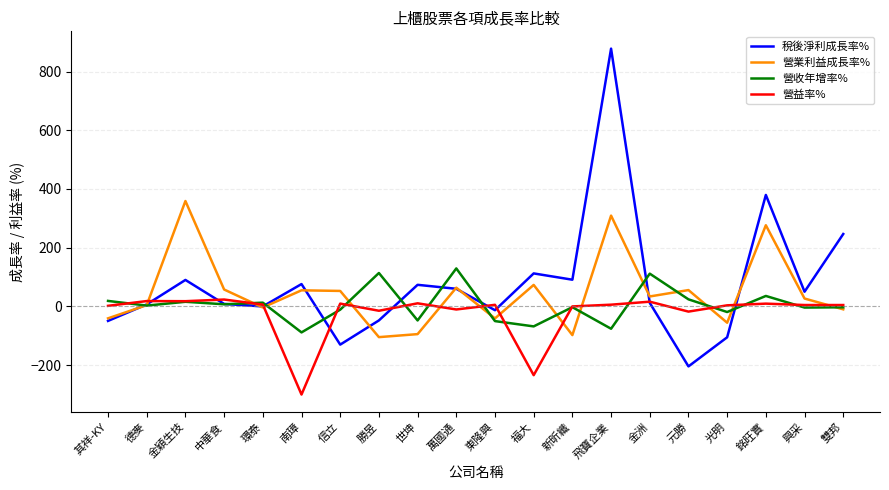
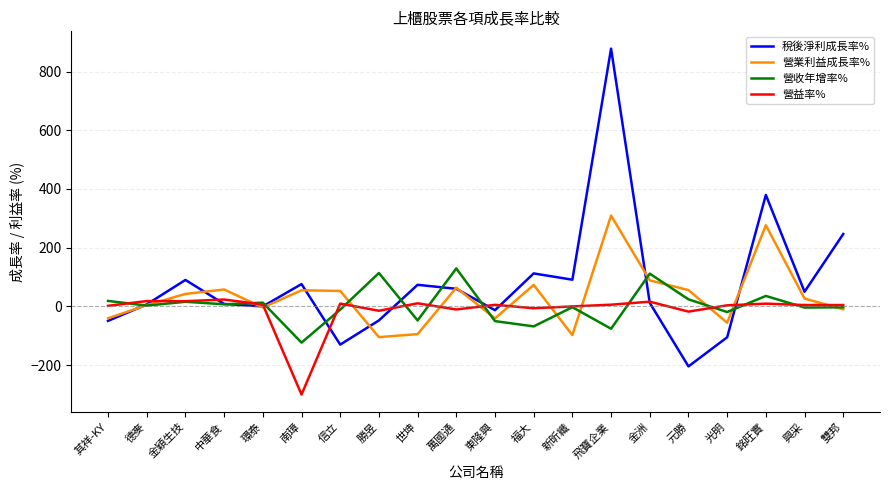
營業利益成長率%, 金穎生技: 360 -> 40
營收年增率%, 南璋: -90 -> -120
營益率%, 福大: -230 -> -10
營業利益成長率%, 金洲: 30 -> 90
